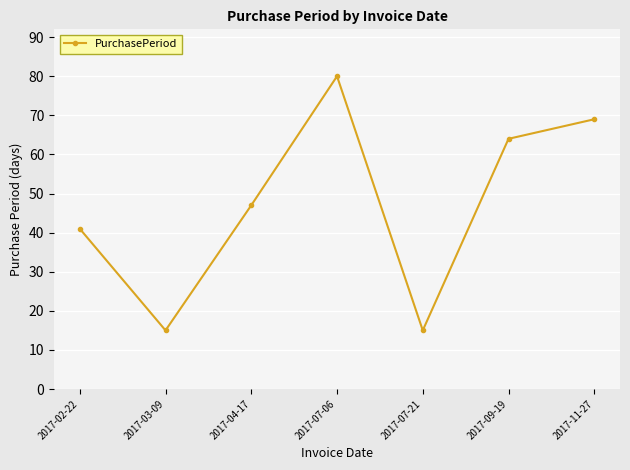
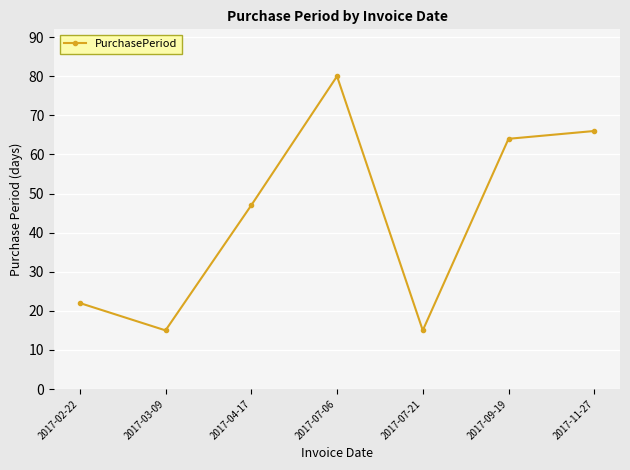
2017-02-22: 41 -> 22
2017-11-27: 69 -> 66
